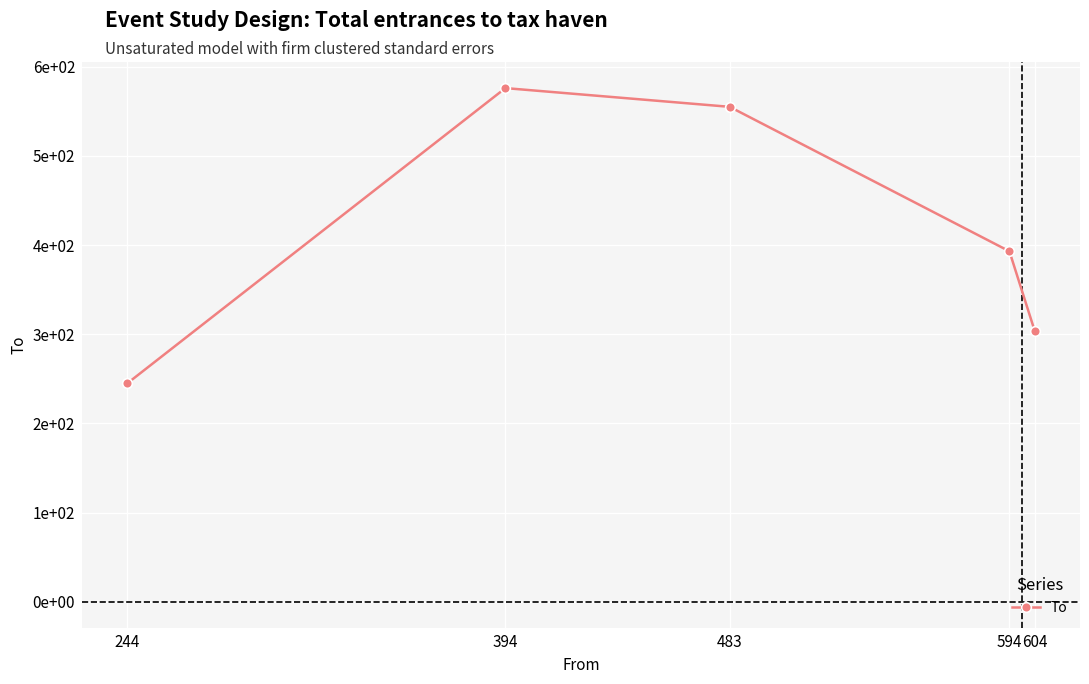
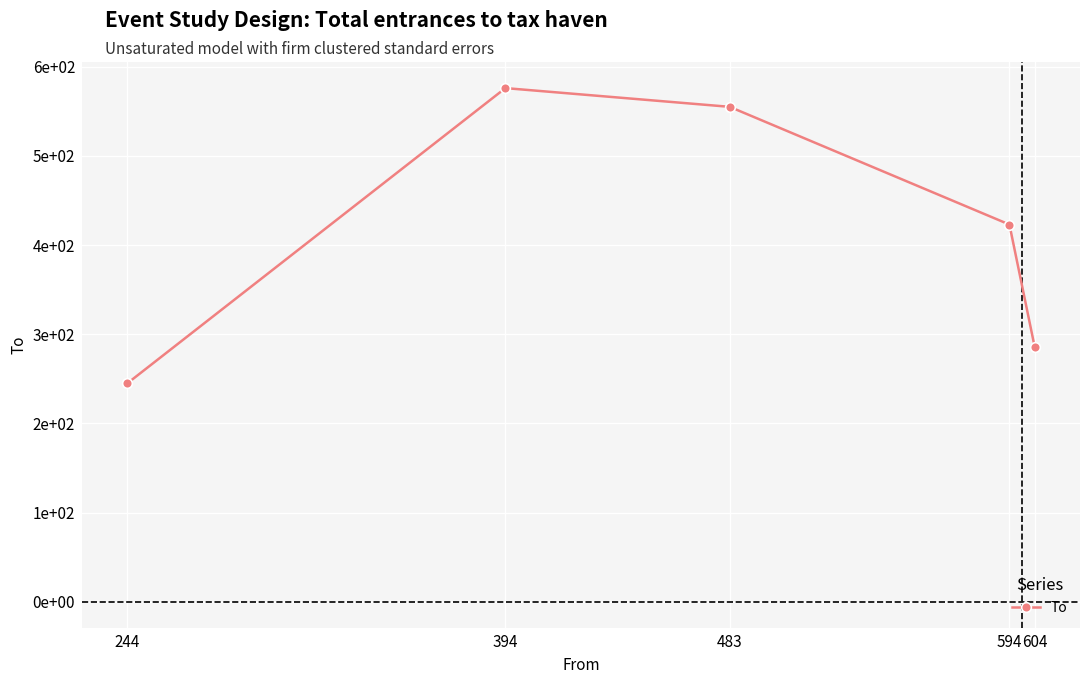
594: 390 -> 420
604: 300 -> 290
